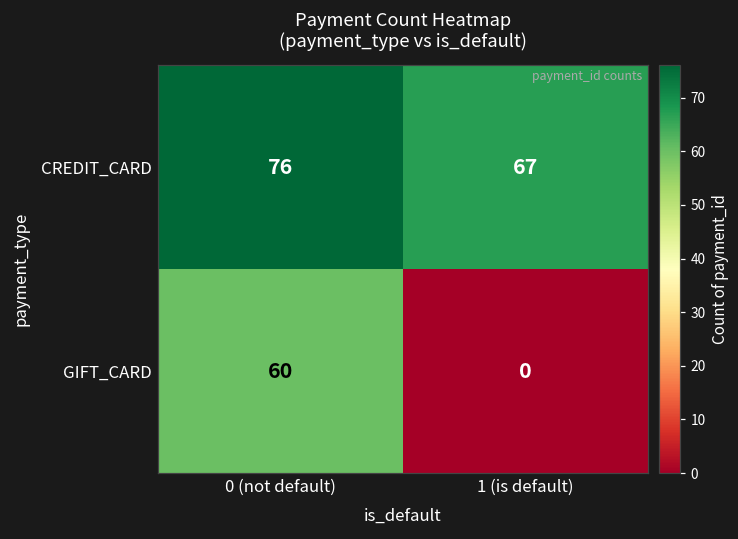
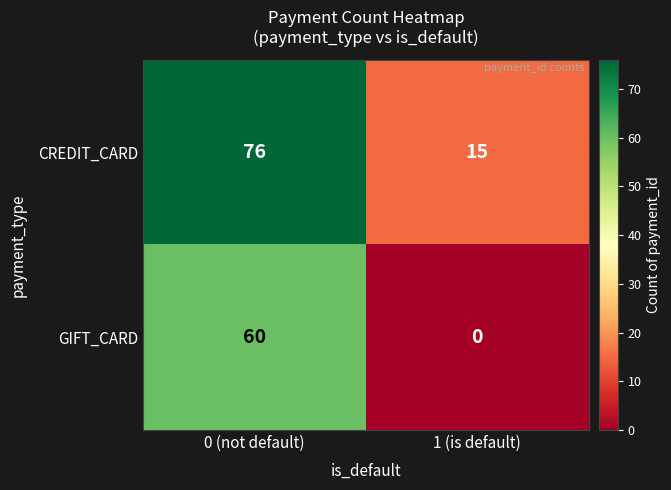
CREDIT_CARD, 1 (is default): 67 -> 15
